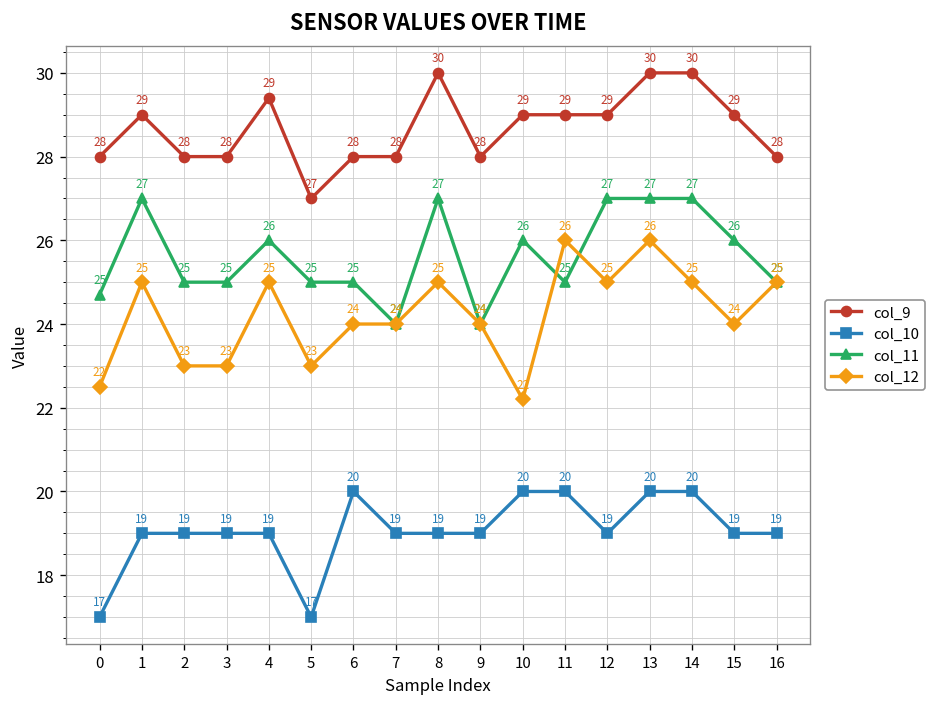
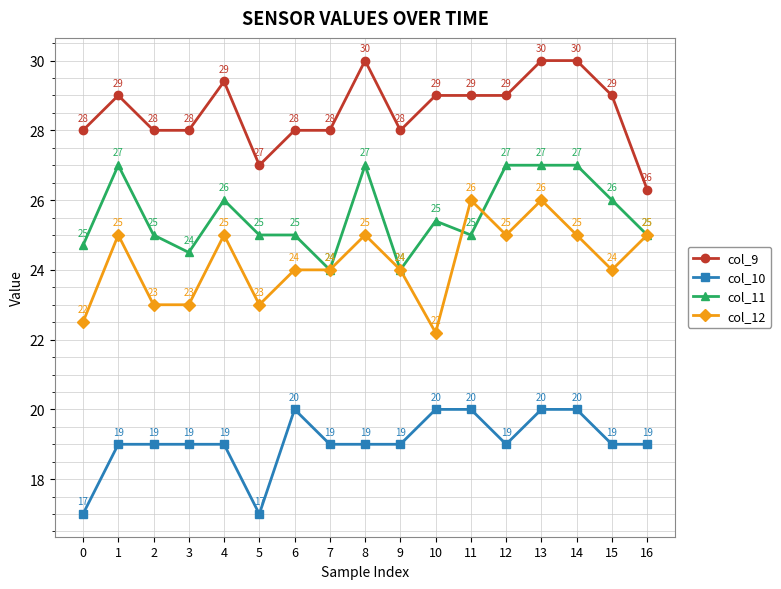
col_11, 3: 25 -> 24
col_11, 10: 26 -> 25
col_9, 16: 28 -> 26
